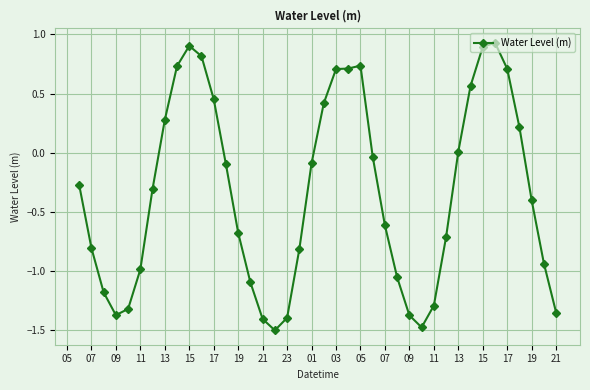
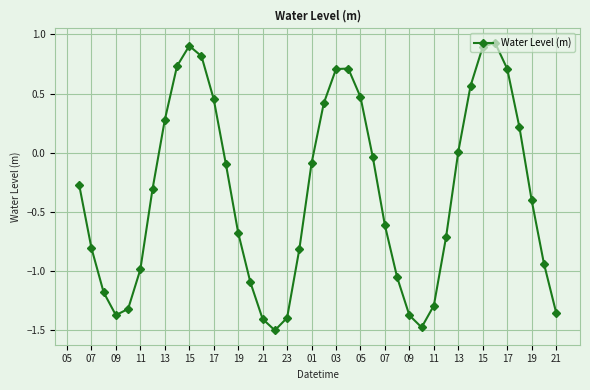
05: 0.74 -> 0.47
